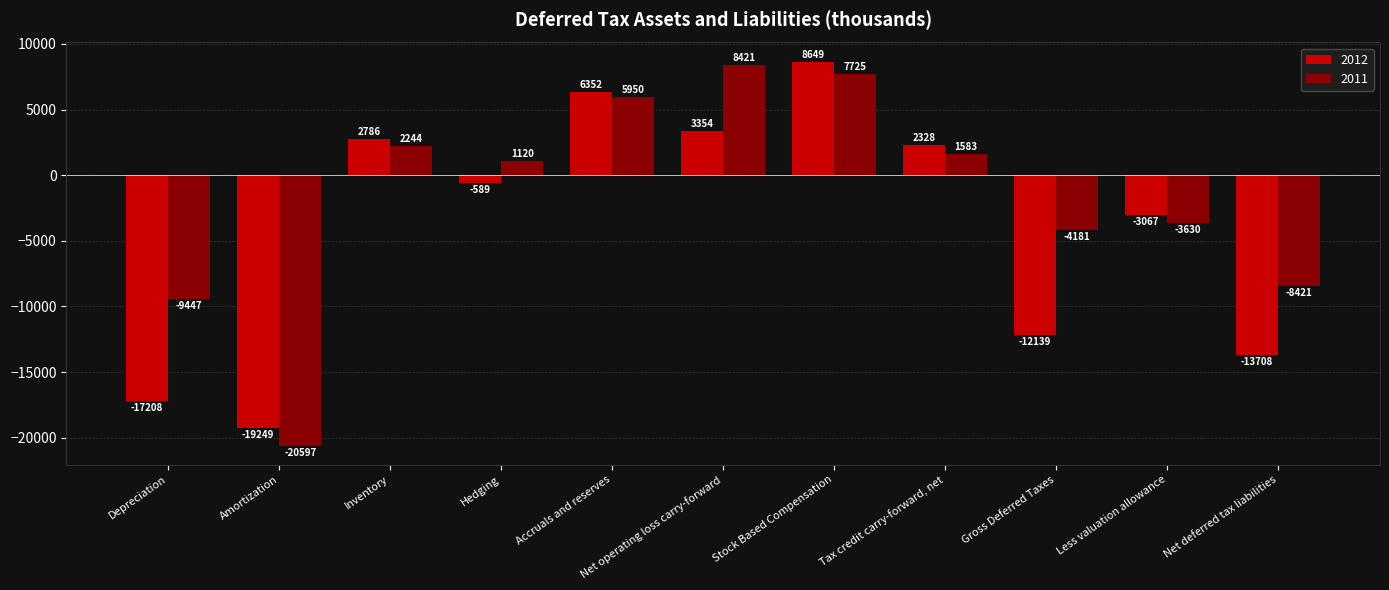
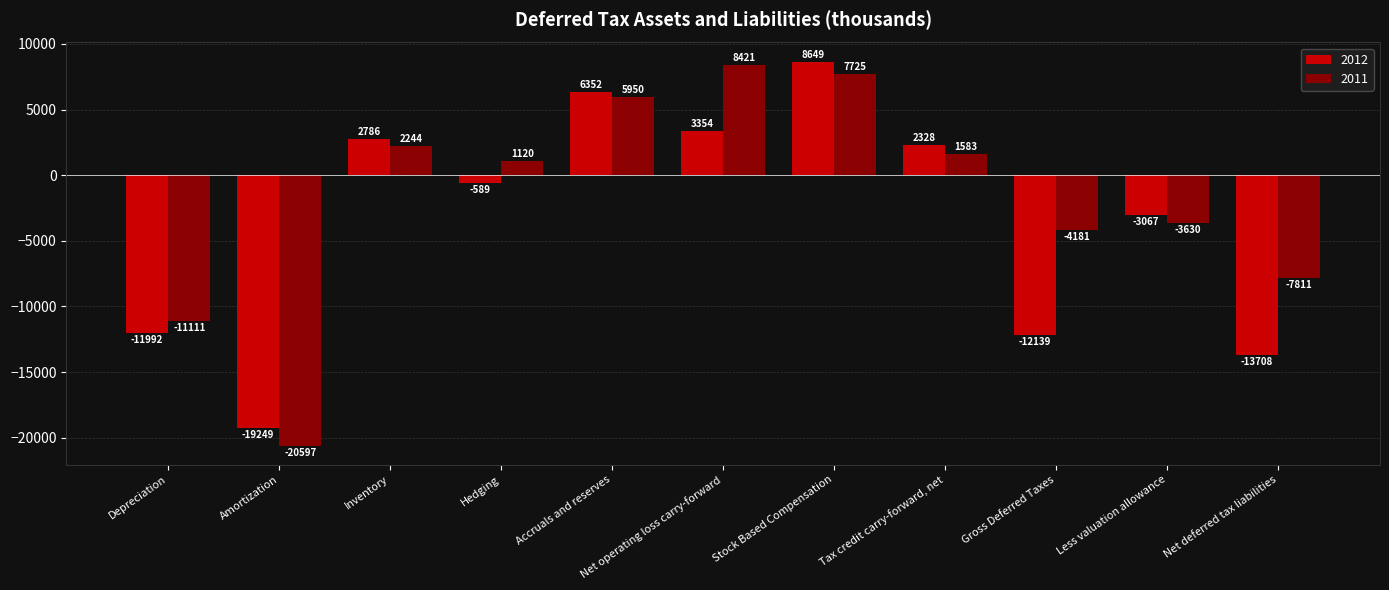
2012, Depreciation: -17208 -> -11992
2011, Depreciation: -9447 -> -11111
2011, Net deferred tax liabilities: -8421 -> -7811
